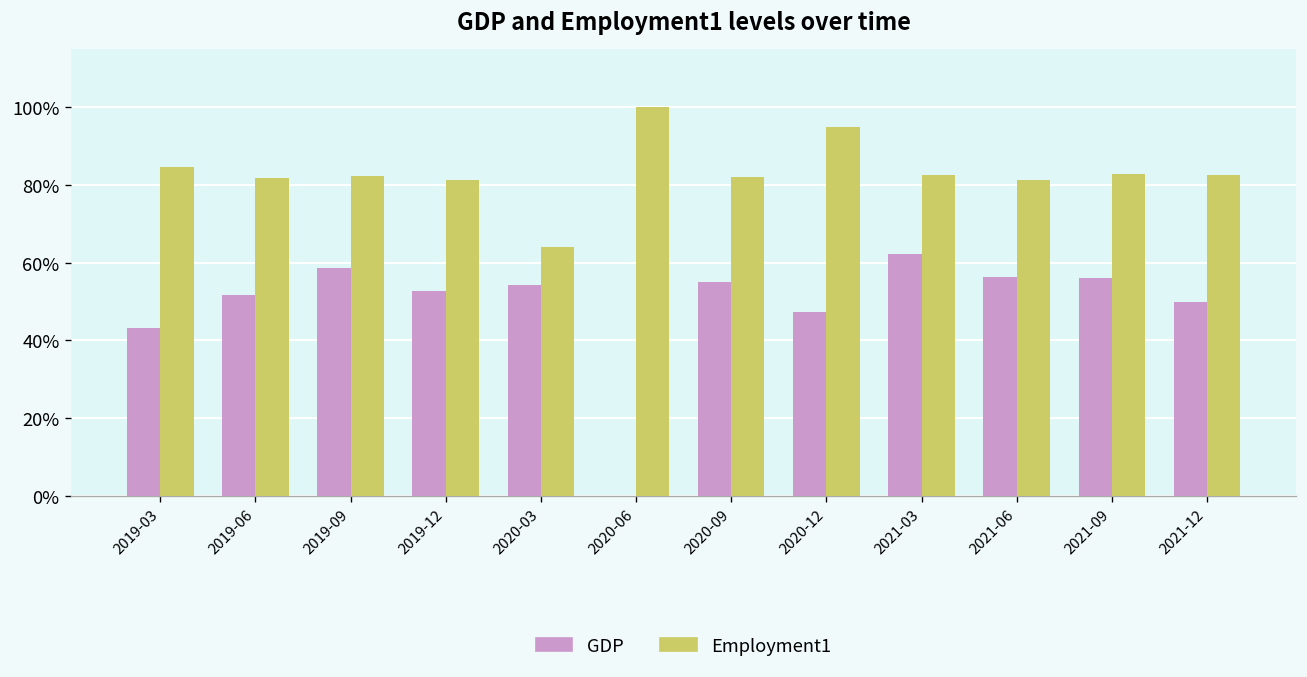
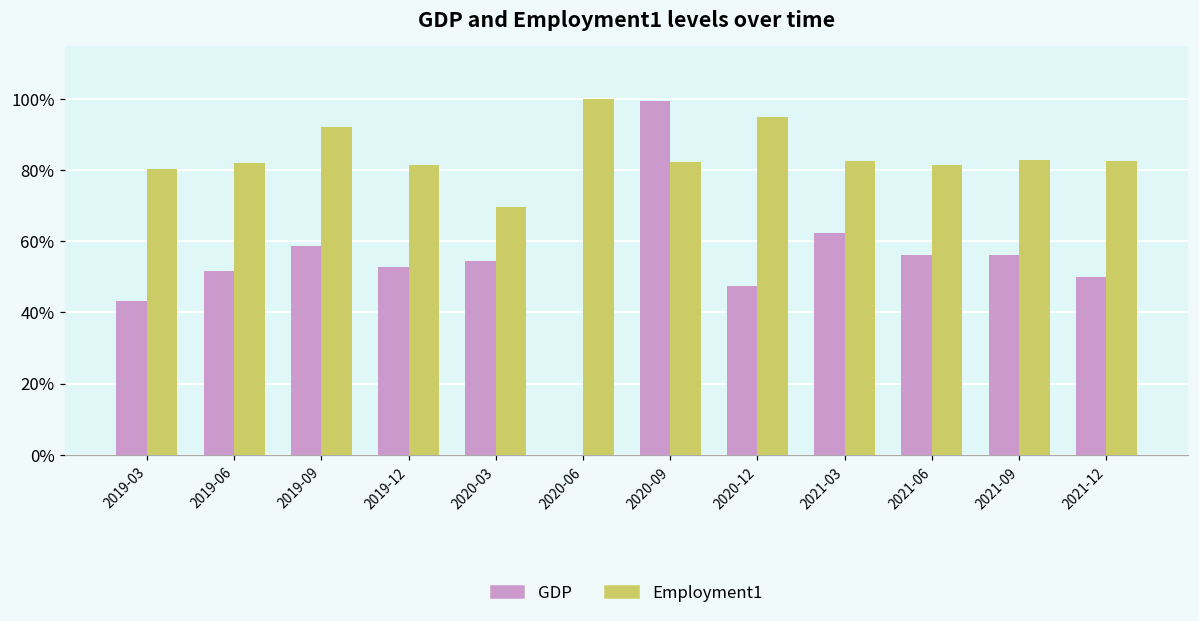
Employment1, 2019-03: 85% -> 80%
Employment1, 2019-09: 82% -> 92%
Employment1, 2020-03: 64% -> 70%
GDP, 2020-09: 55% -> 99%
